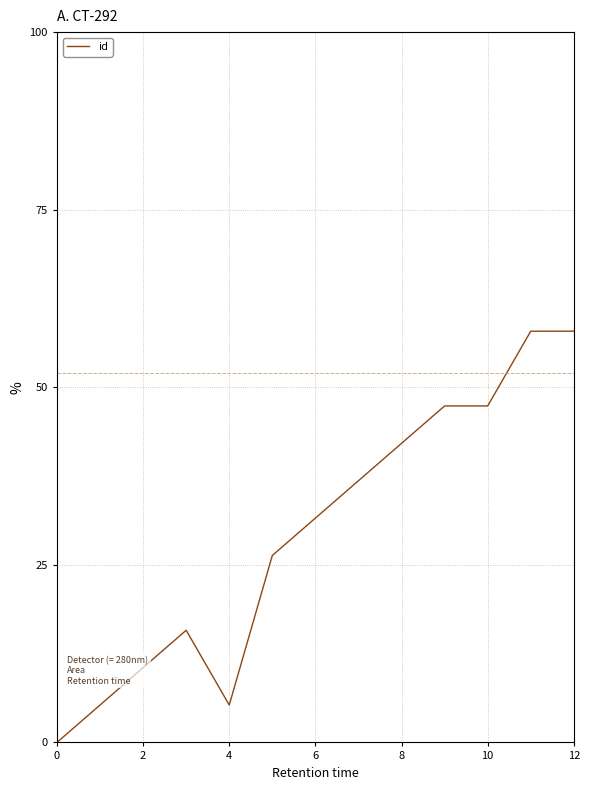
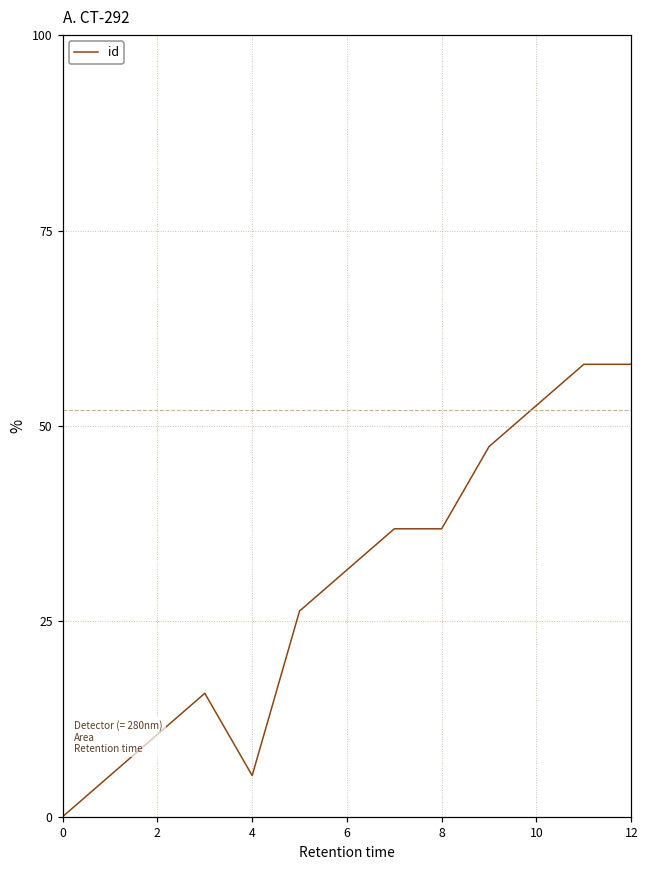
8: 42 -> 37
10: 47 -> 53
